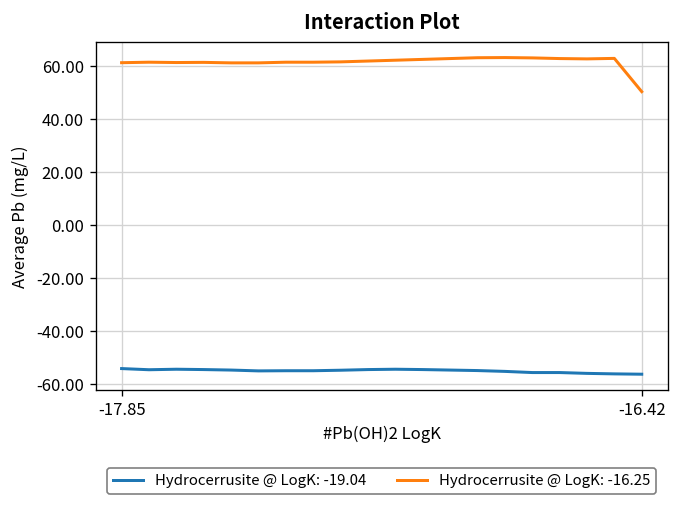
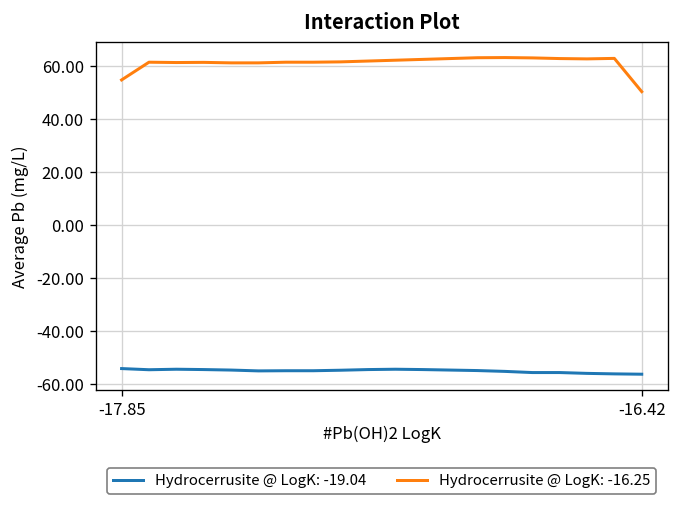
Hydrocerrusite @ LogK: -16.25, -17.85: 61 -> 55
